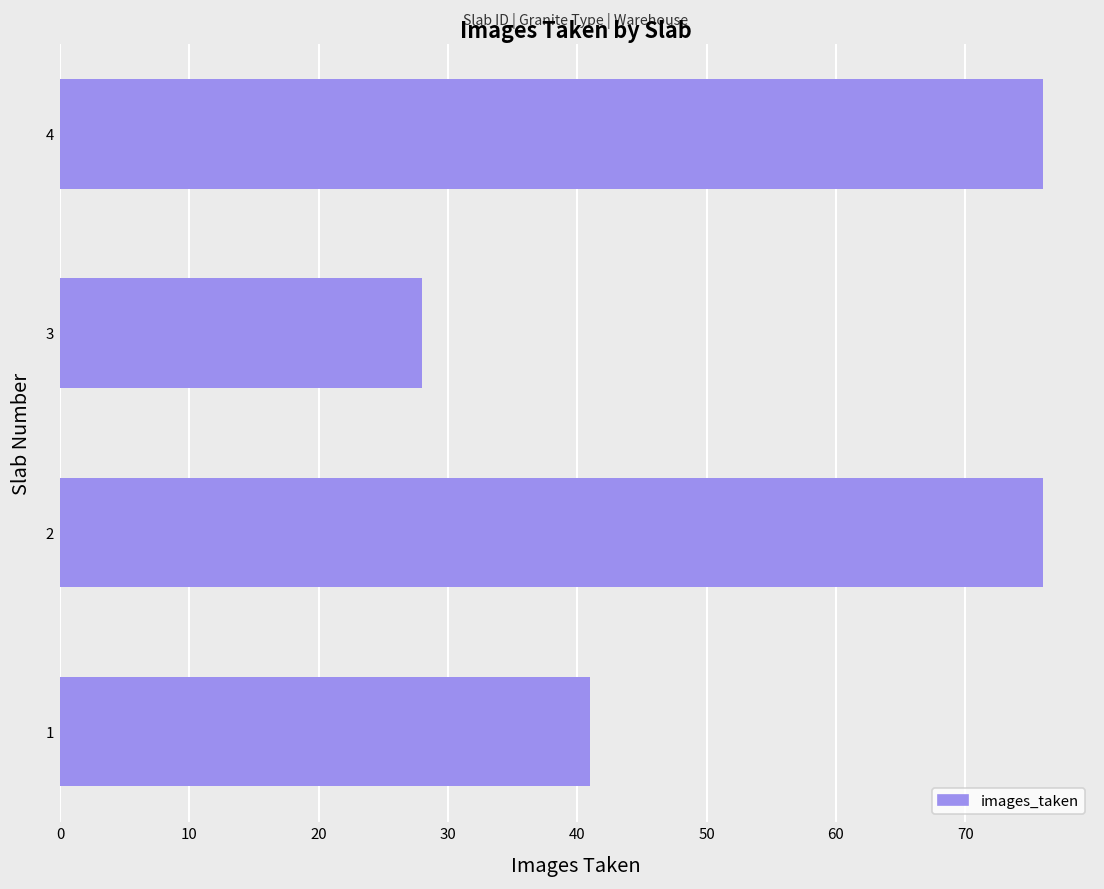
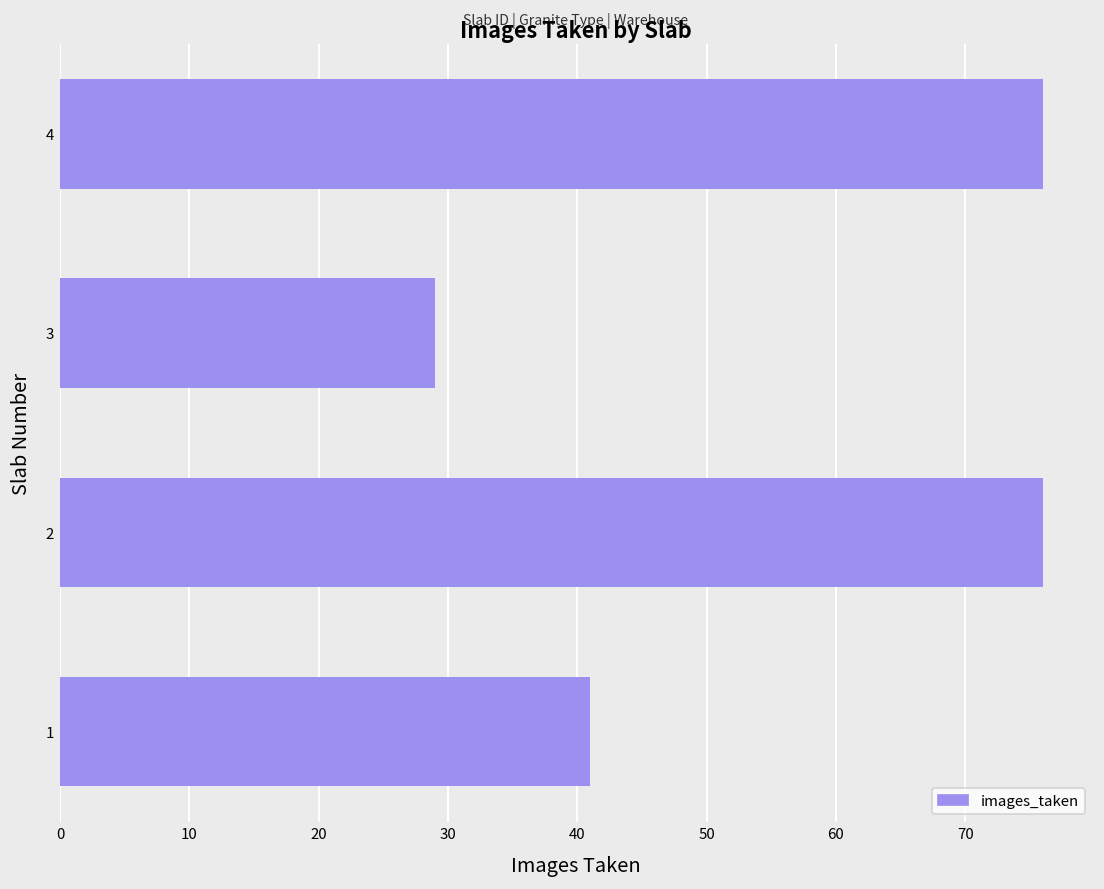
3: 28 -> 29
